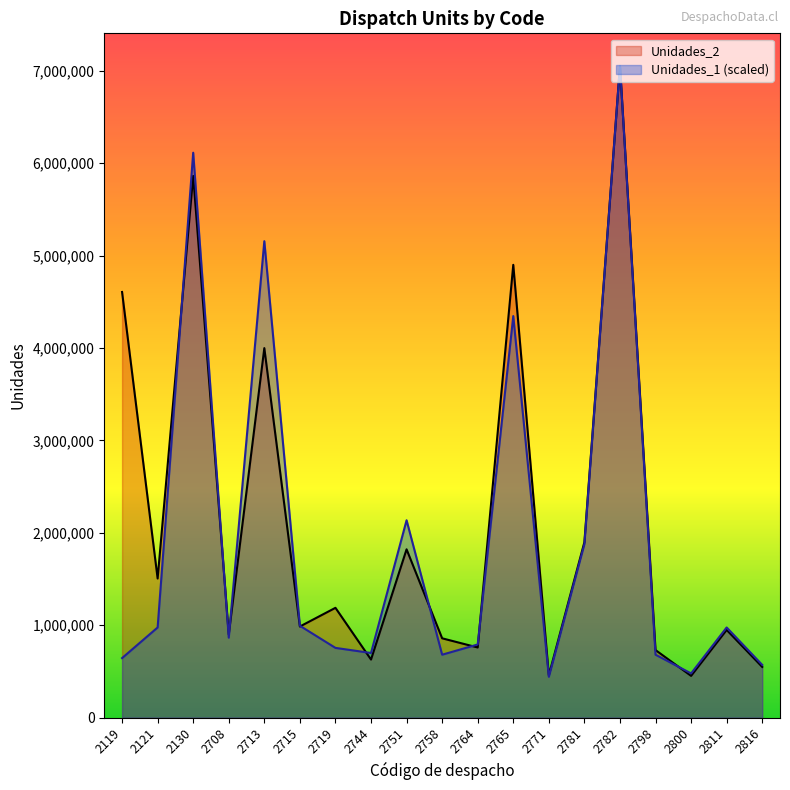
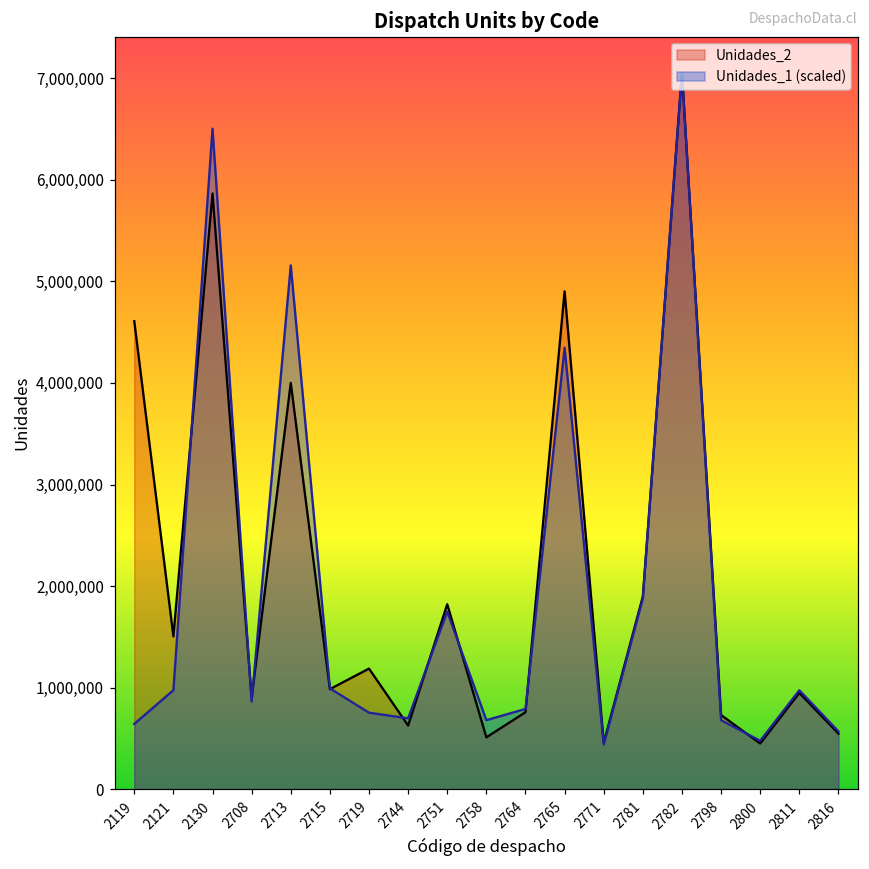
Unidades_1 (scaled), 2130: 6,100,000 -> 6,500,000
Unidades_1 (scaled), 2751: 2,100,000 -> 1,700,000
Unidades_2, 2758: 900,000 -> 500,000
